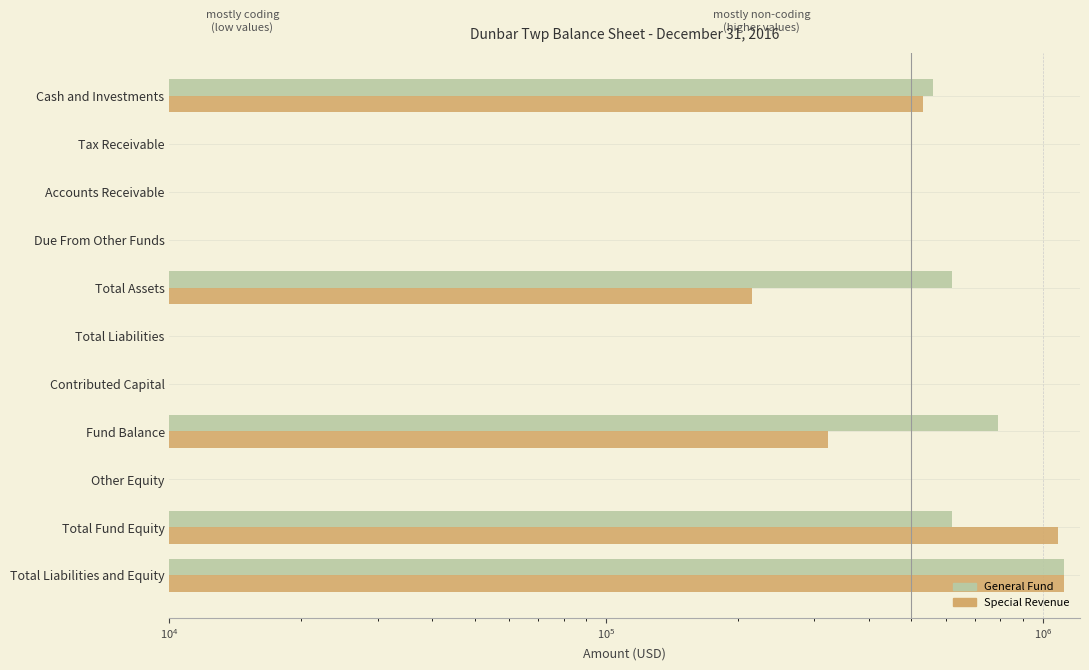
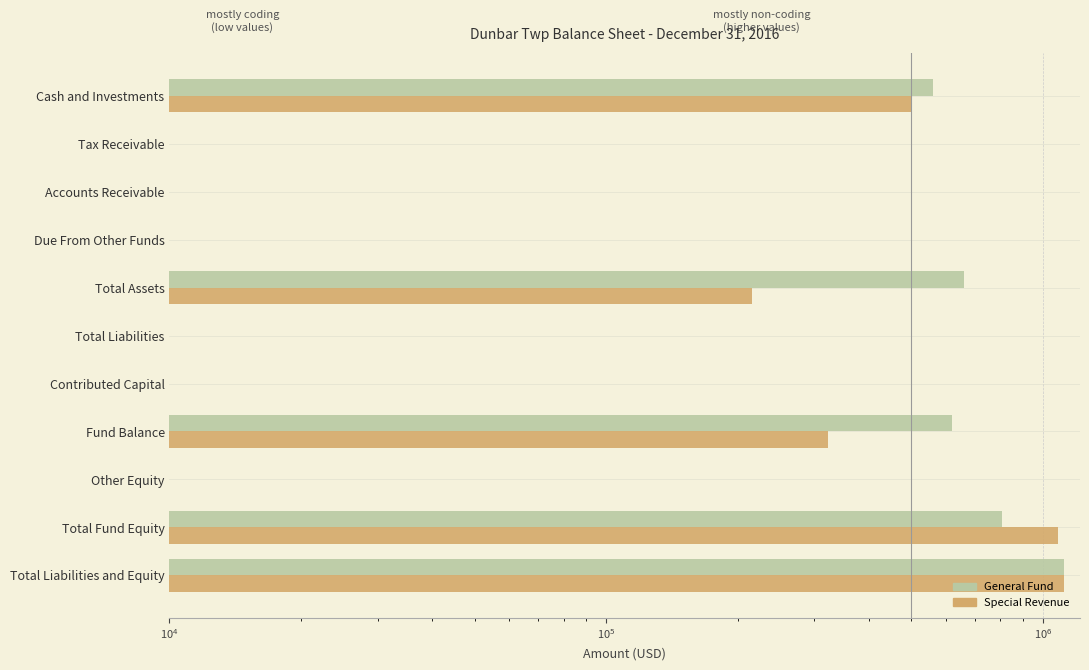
Special Revenue, Cash and Investments: 530000 -> 500000
General Fund, Total Assets: 620000 -> 660000
General Fund, Fund Balance: 790000 -> 620000
General Fund, Total Fund Equity: 620000 -> 810000
